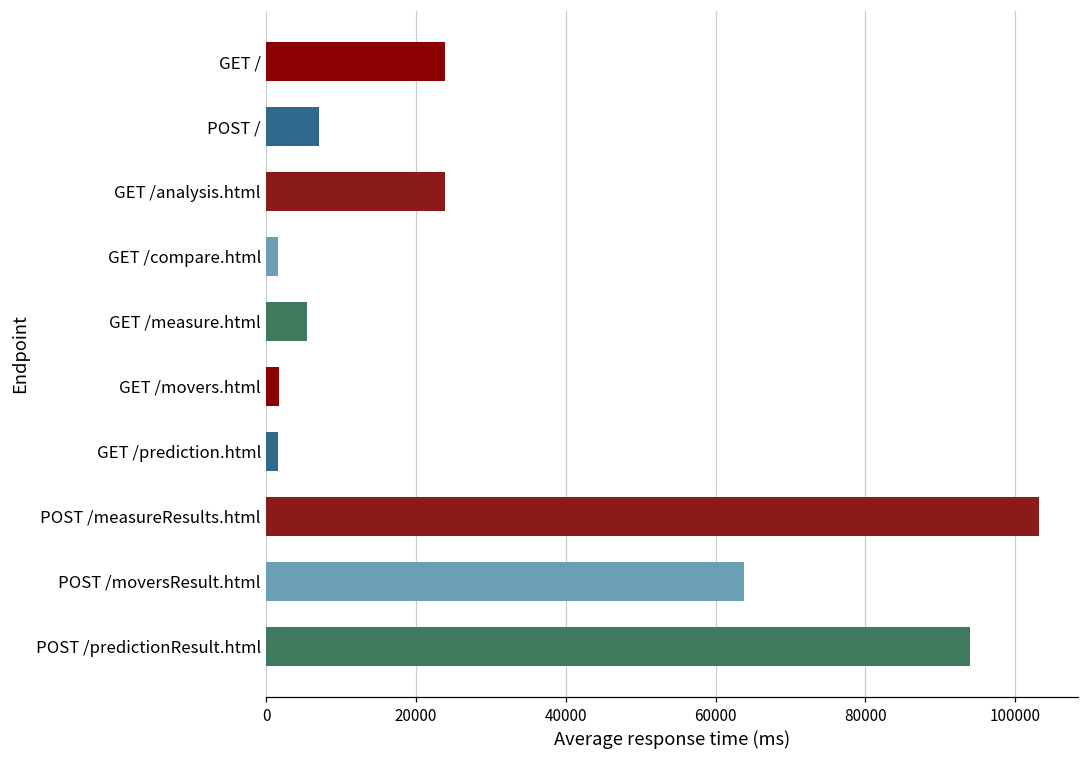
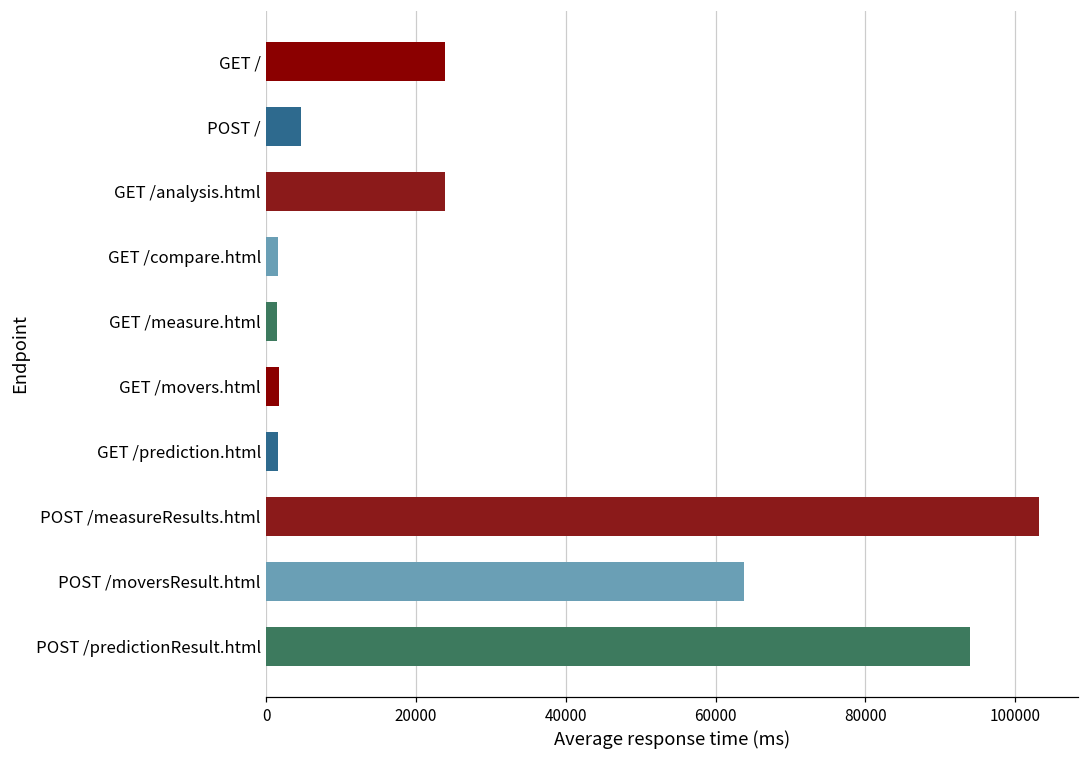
POST /: 7000 -> 5000
GET /measure.html: 5000 -> 1000
